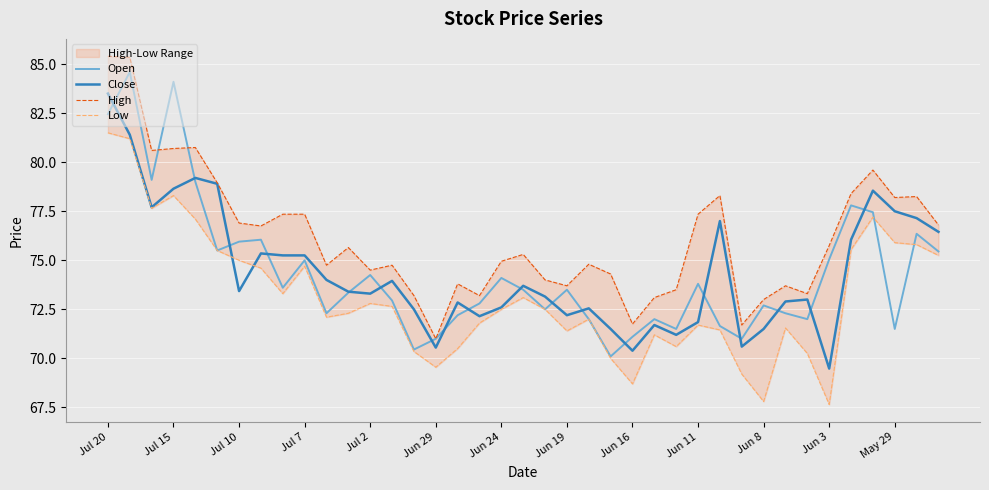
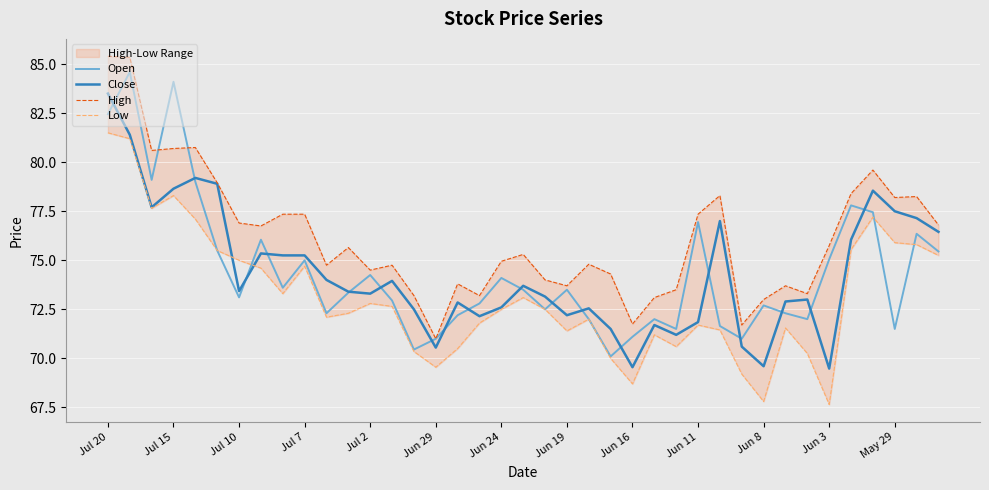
Open, Jul 10: 76.0 -> 73.1
Close, Jun 16: 70.4 -> 69.6
Open, Jun 11: 73.8 -> 77.0
Close, Jun 8: 71.5 -> 69.6
